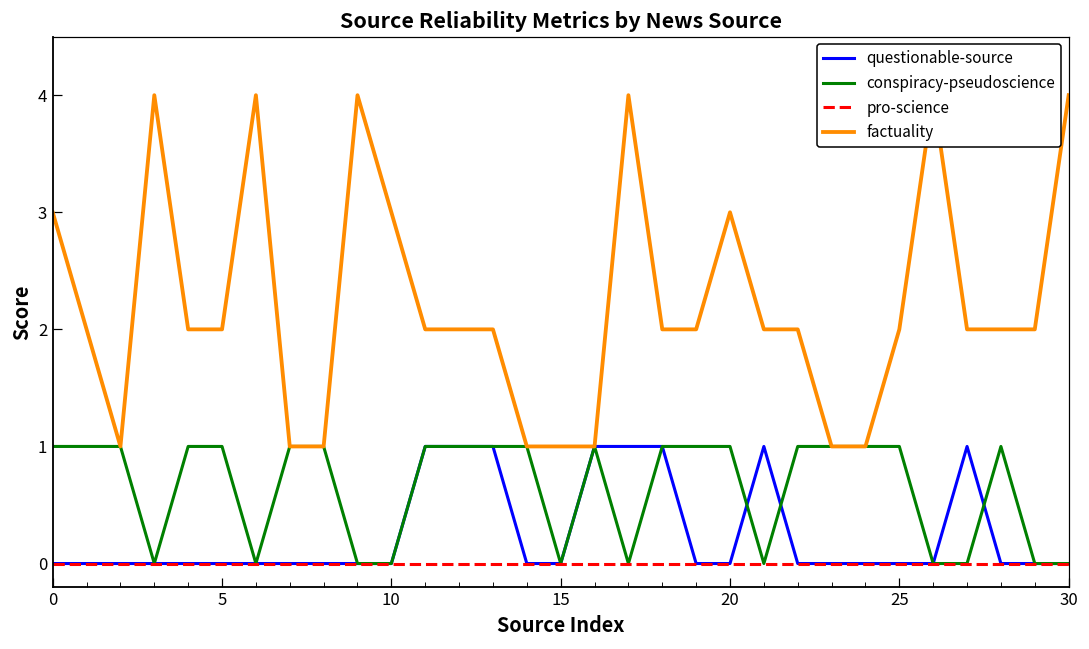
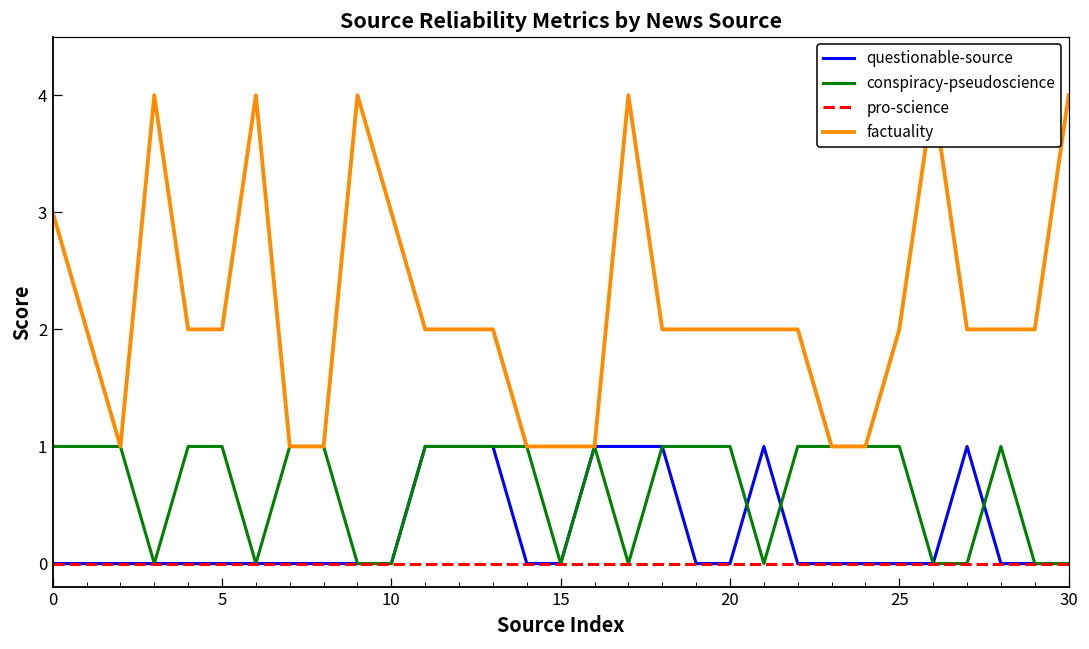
factuality, 20: 3 -> 2
